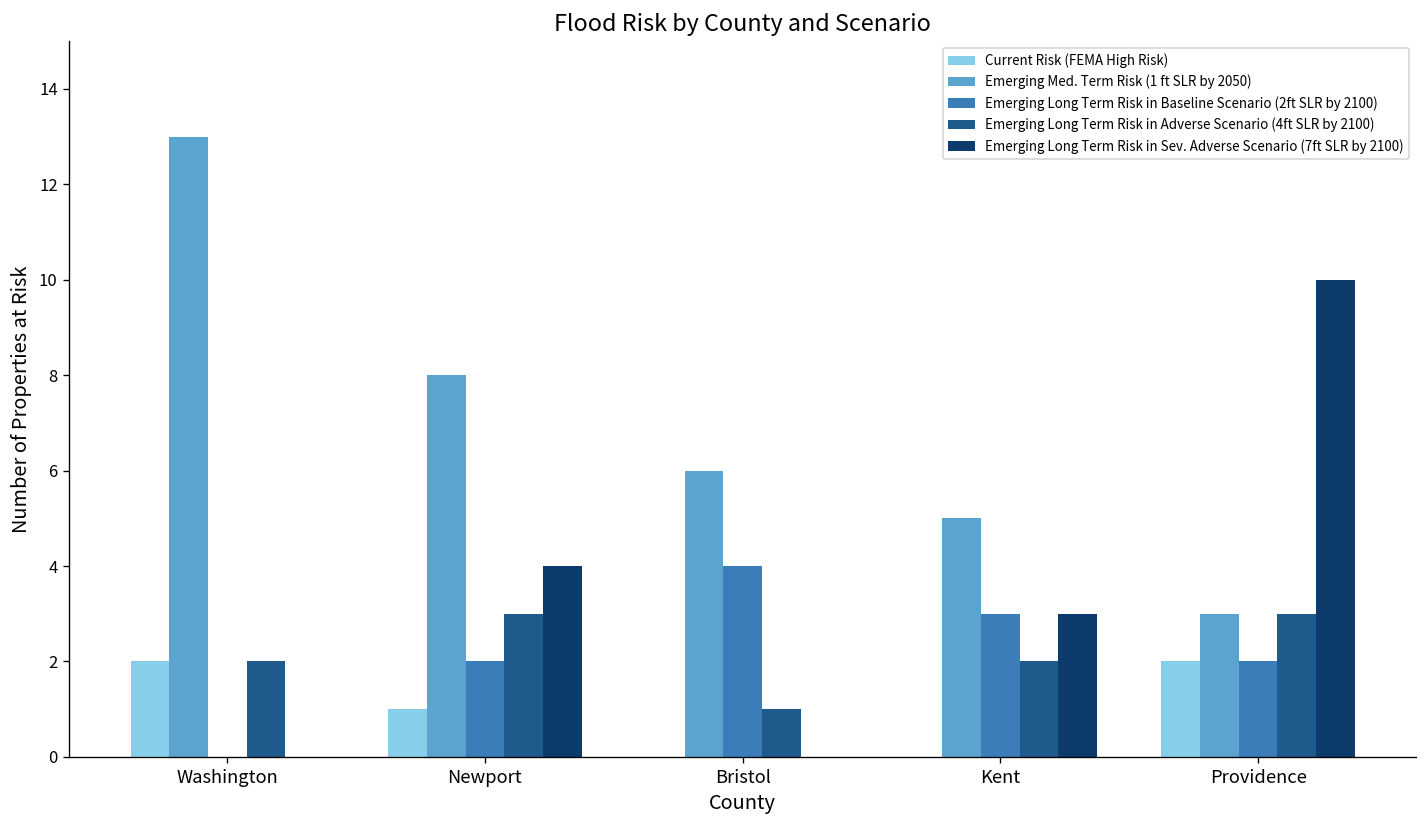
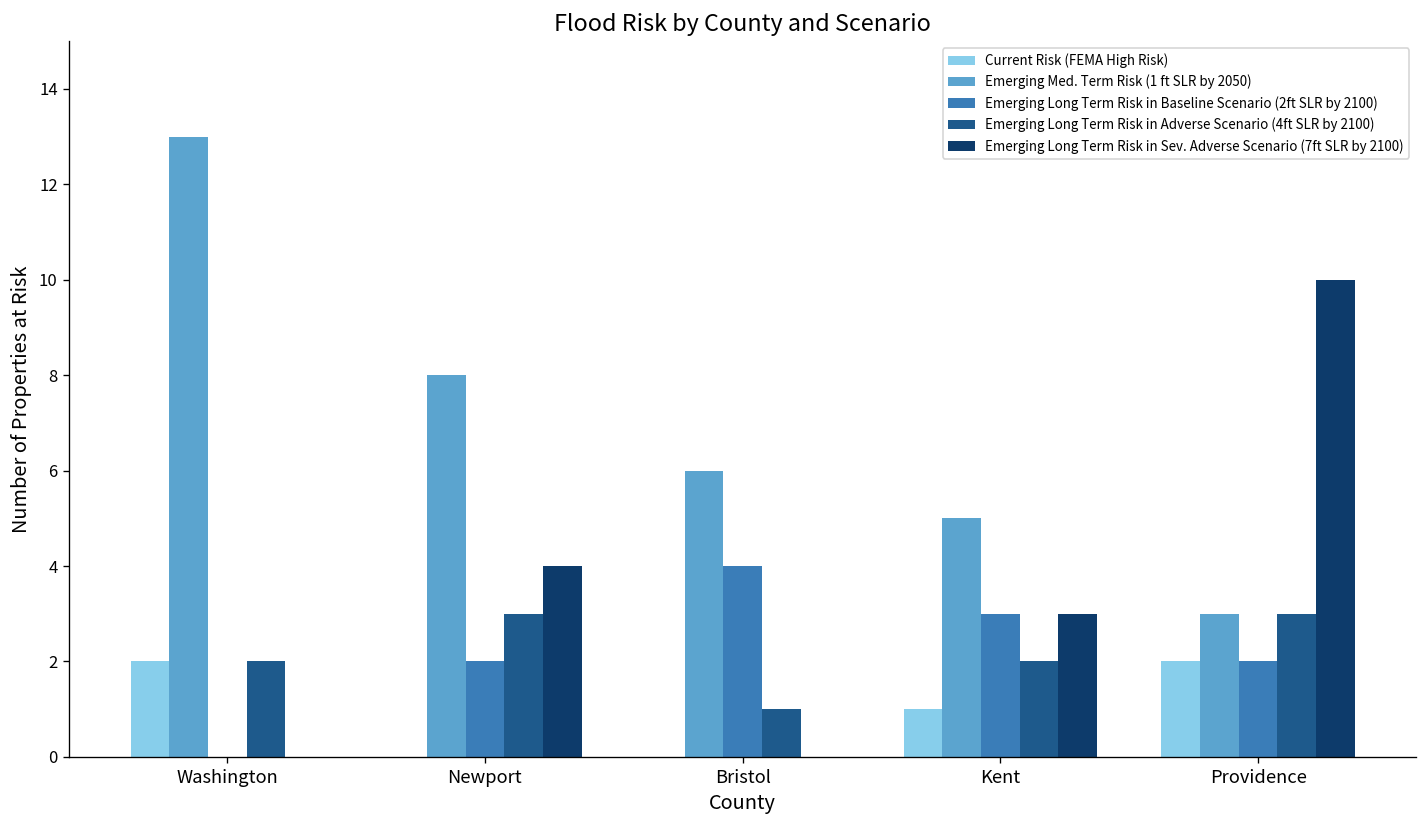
Current Risk (FEMA High Risk), Newport: 1 -> 0
Current Risk (FEMA High Risk), Kent: 0 -> 1
